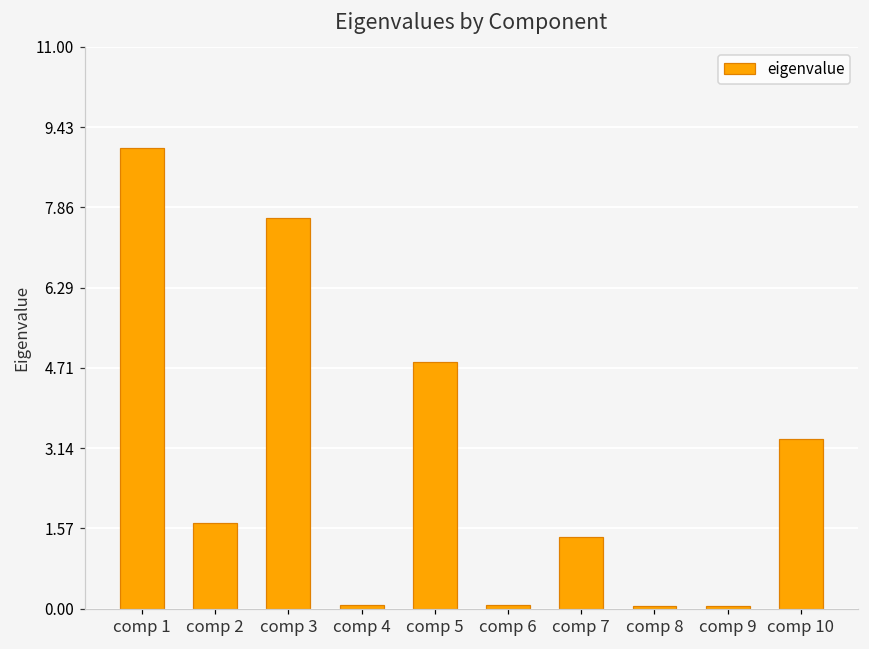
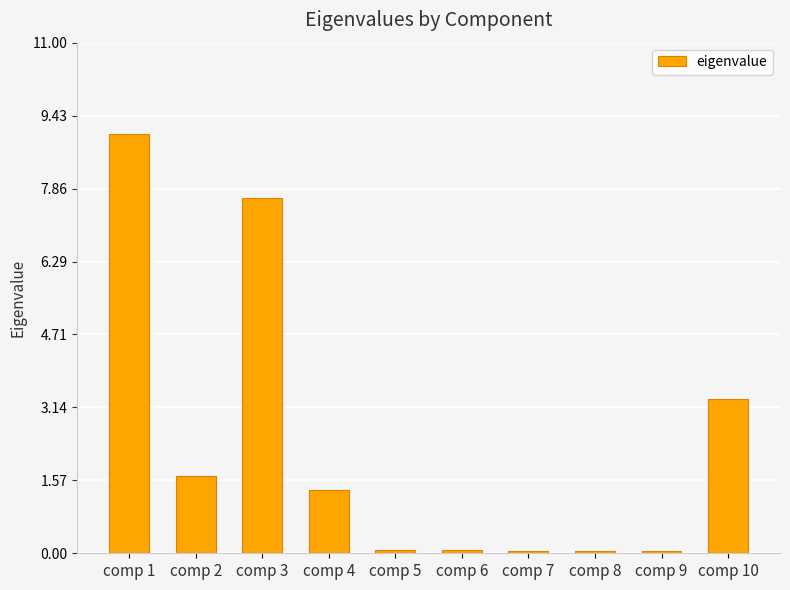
comp 4: 0.1 -> 1.4
comp 5: 4.8 -> 0.1
comp 7: 1.4 -> 0.1
